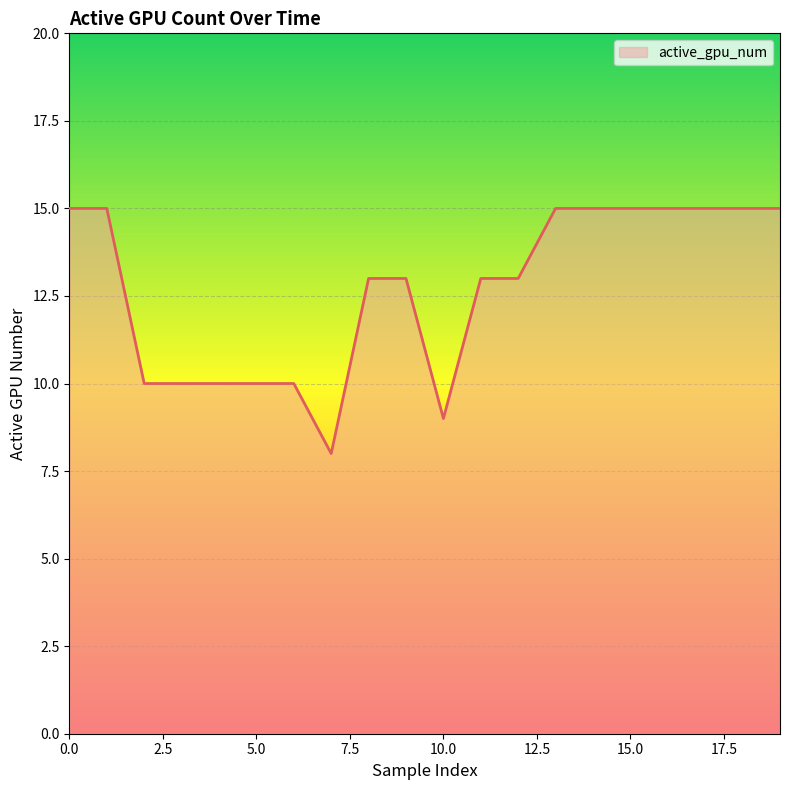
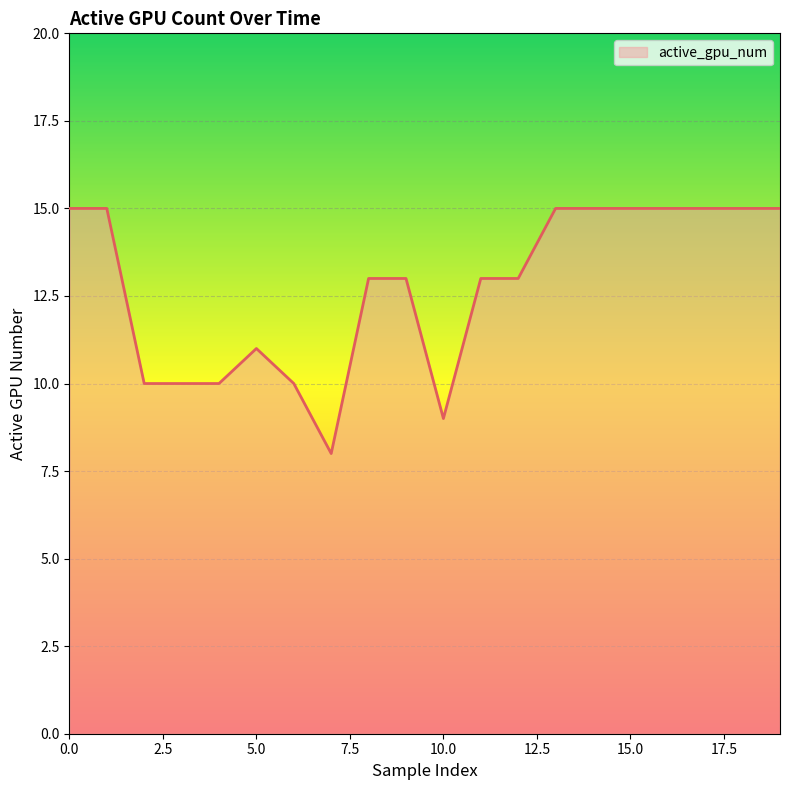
5.0: 10 -> 11
